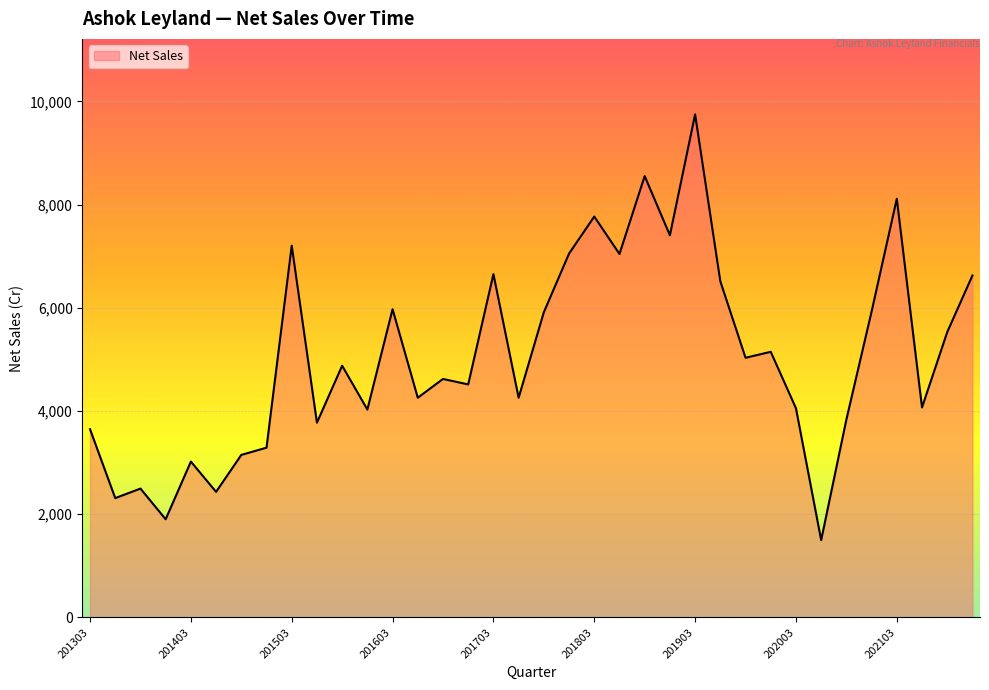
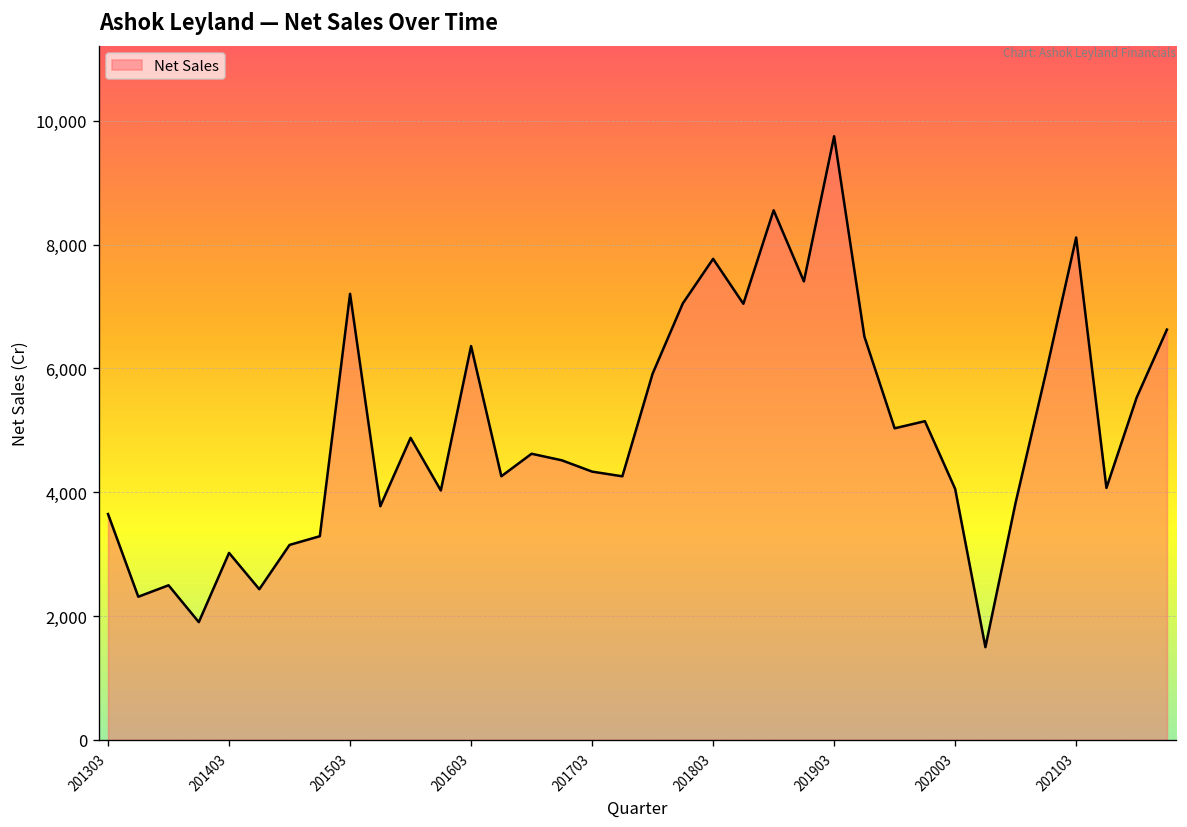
201603: 6,000 -> 6,400
201703: 6,700 -> 4,300
